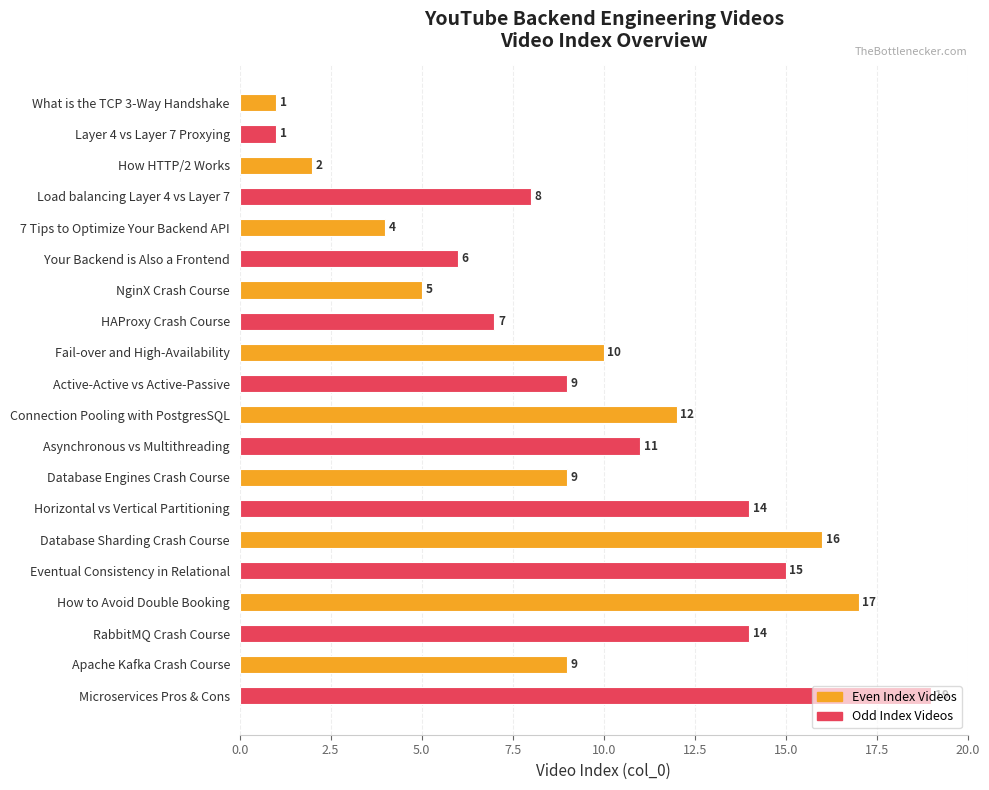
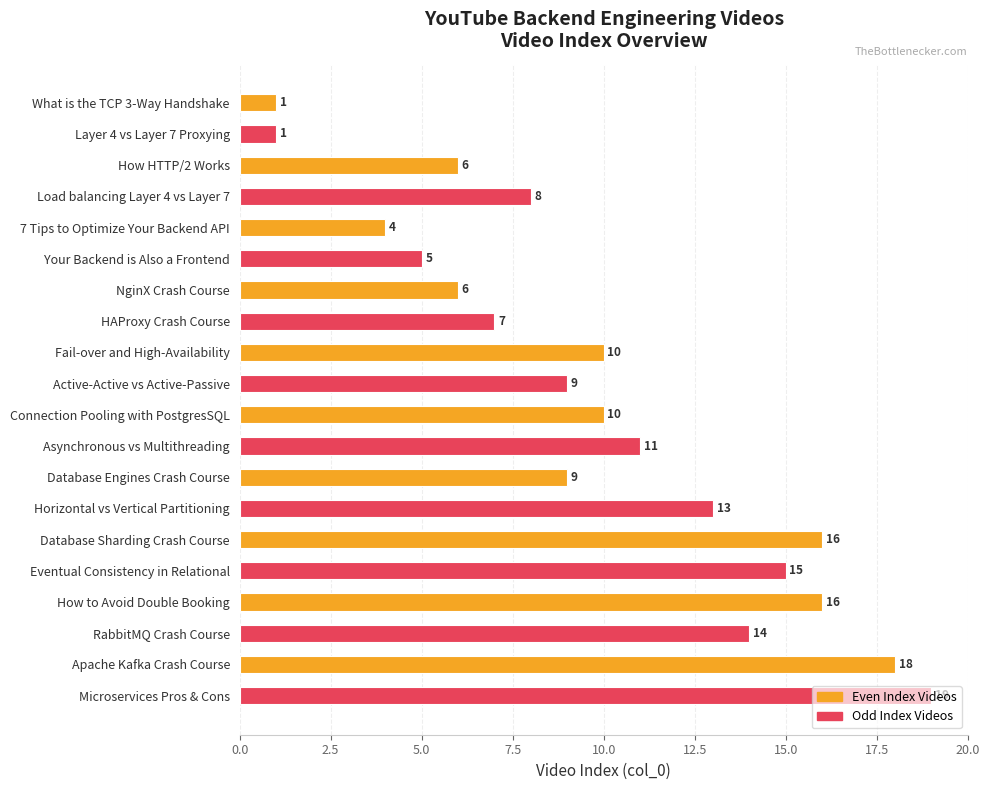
How HTTP/2 Works: 2 -> 6
Your Backend is Also a Frontend: 6 -> 5
NginX Crash Course: 5 -> 6
Connection Pooling with PostgresSQL: 12 -> 10
Horizontal vs Vertical Partitioning: 14 -> 13
How to Avoid Double Booking: 17 -> 16
Apache Kafka Crash Course: 9 -> 18
